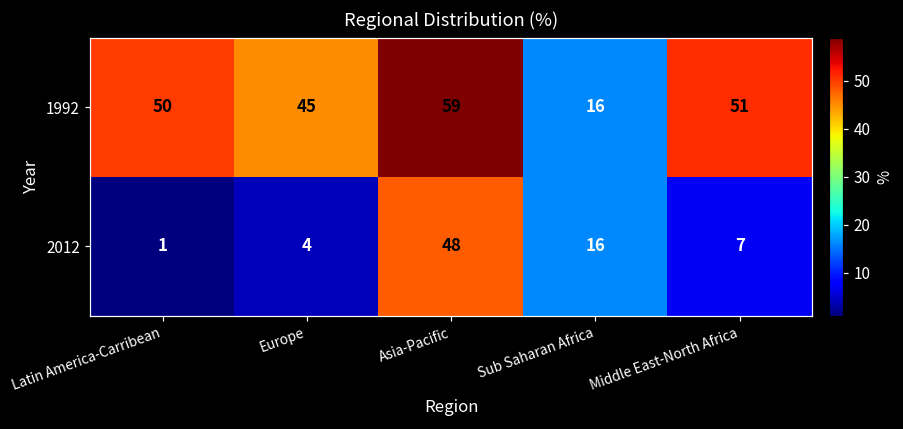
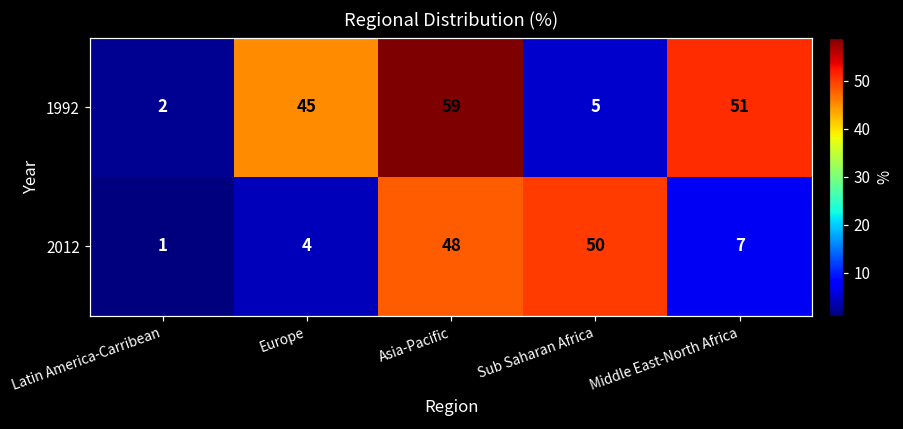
1992, Latin America-Carribean: 50 -> 2
1992, Sub Saharan Africa: 16 -> 5
2012, Sub Saharan Africa: 16 -> 50
